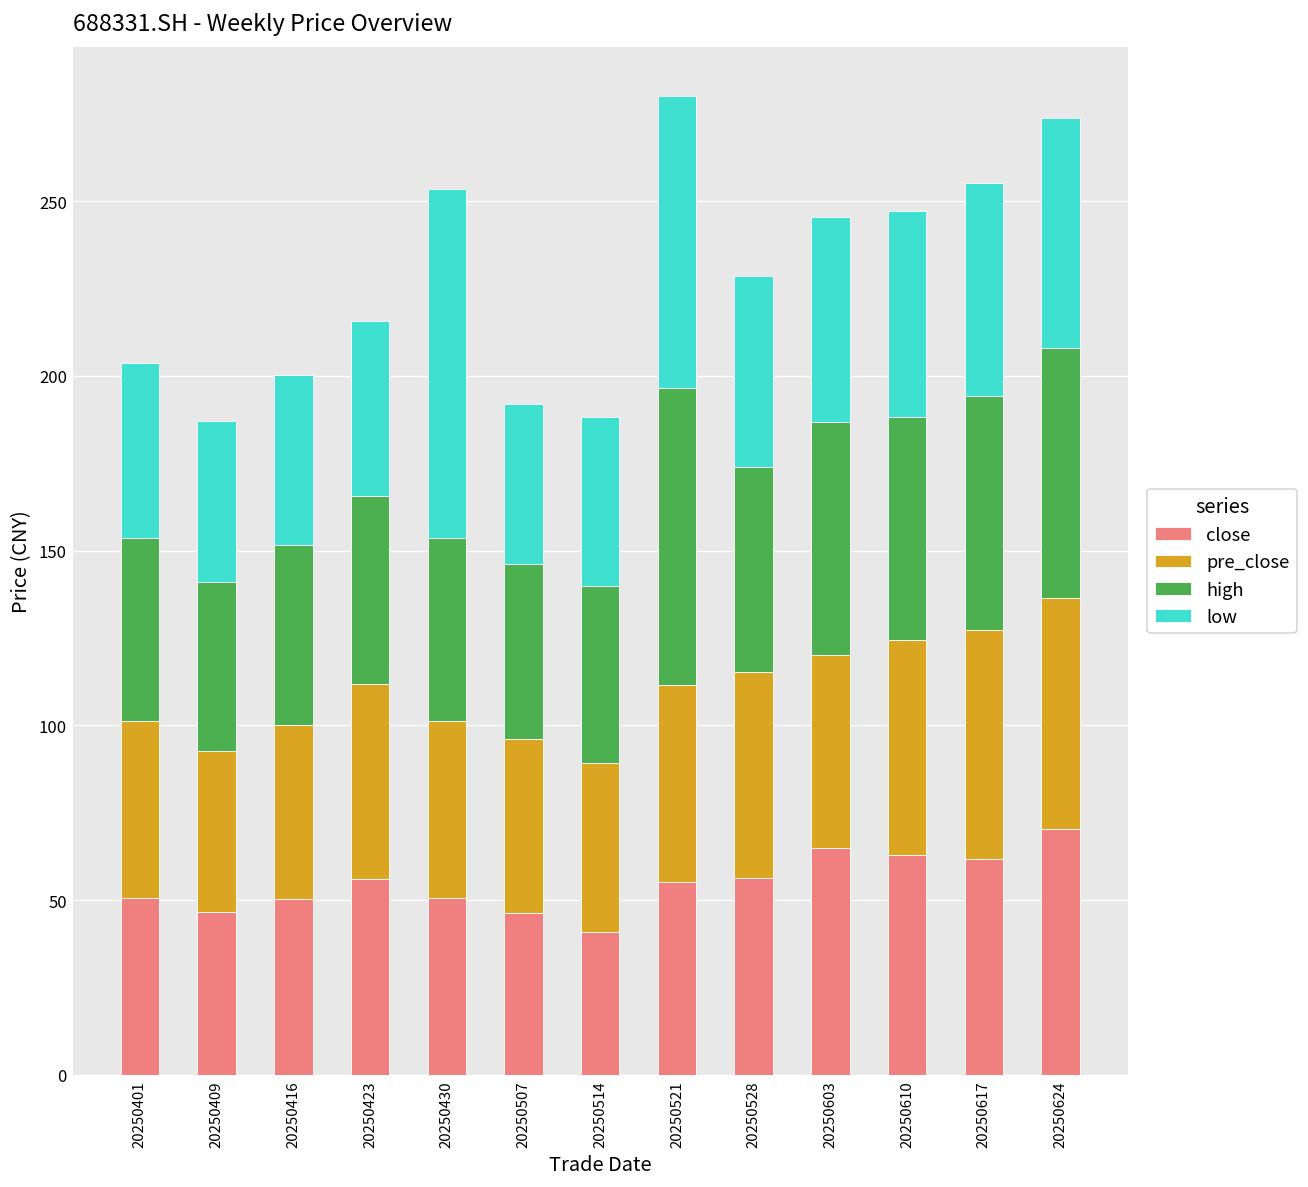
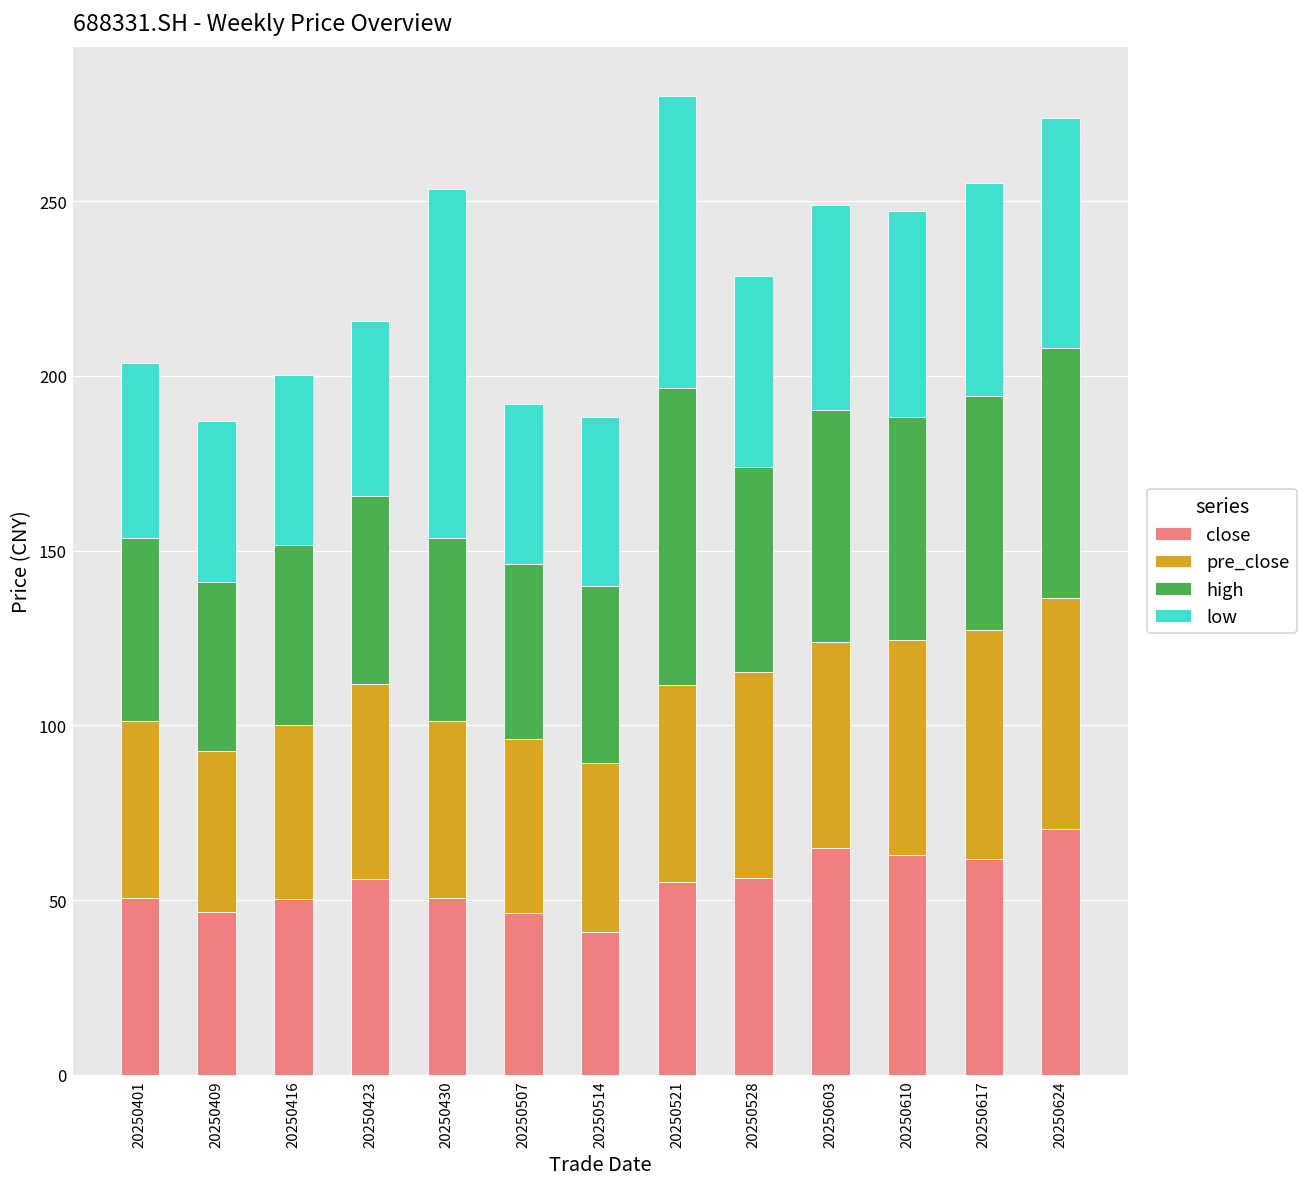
pre_close, 20250603: 55 -> 59
